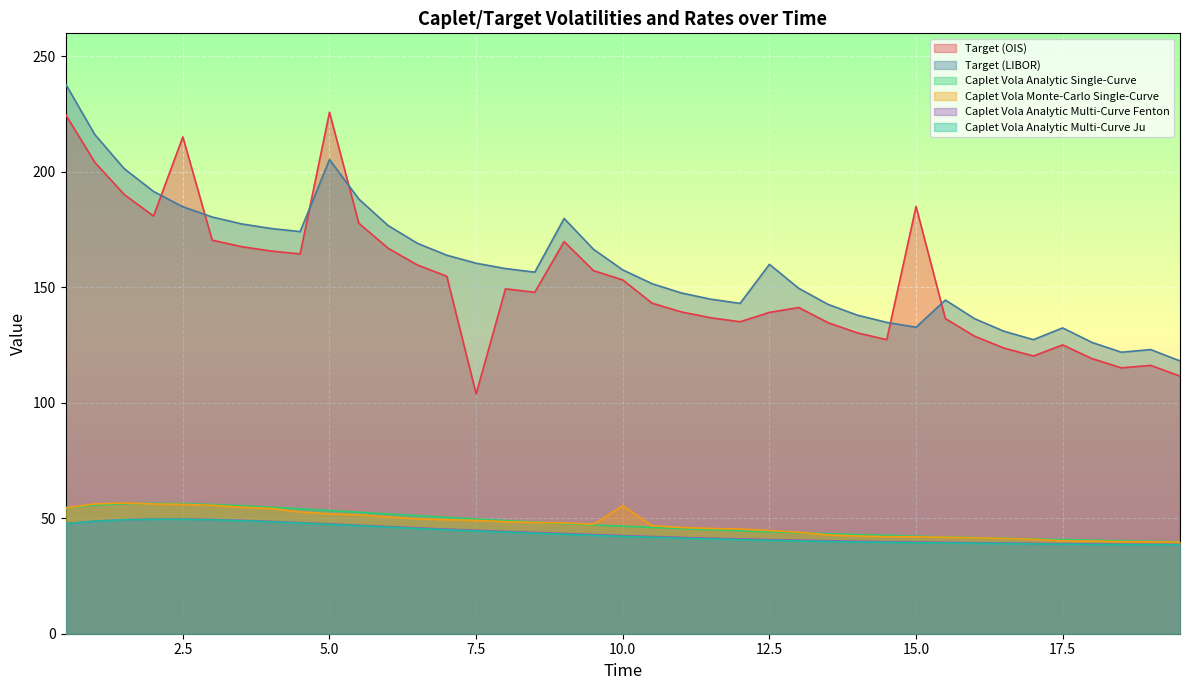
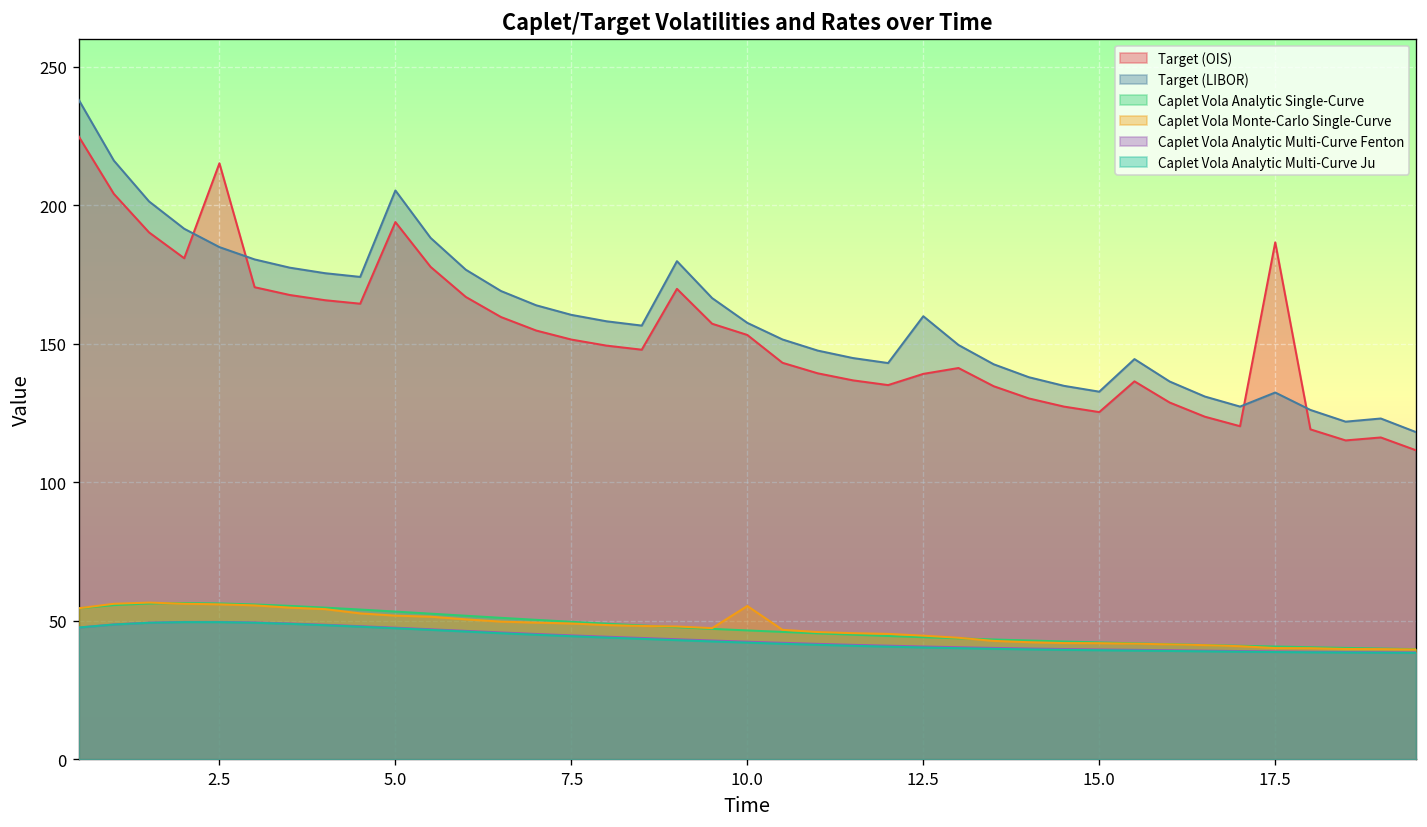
Target (OIS), 5.0: 226 -> 194
Target (OIS), 7.5: 104 -> 152
Target (OIS), 15.0: 185 -> 125
Target (OIS), 17.5: 125 -> 187
